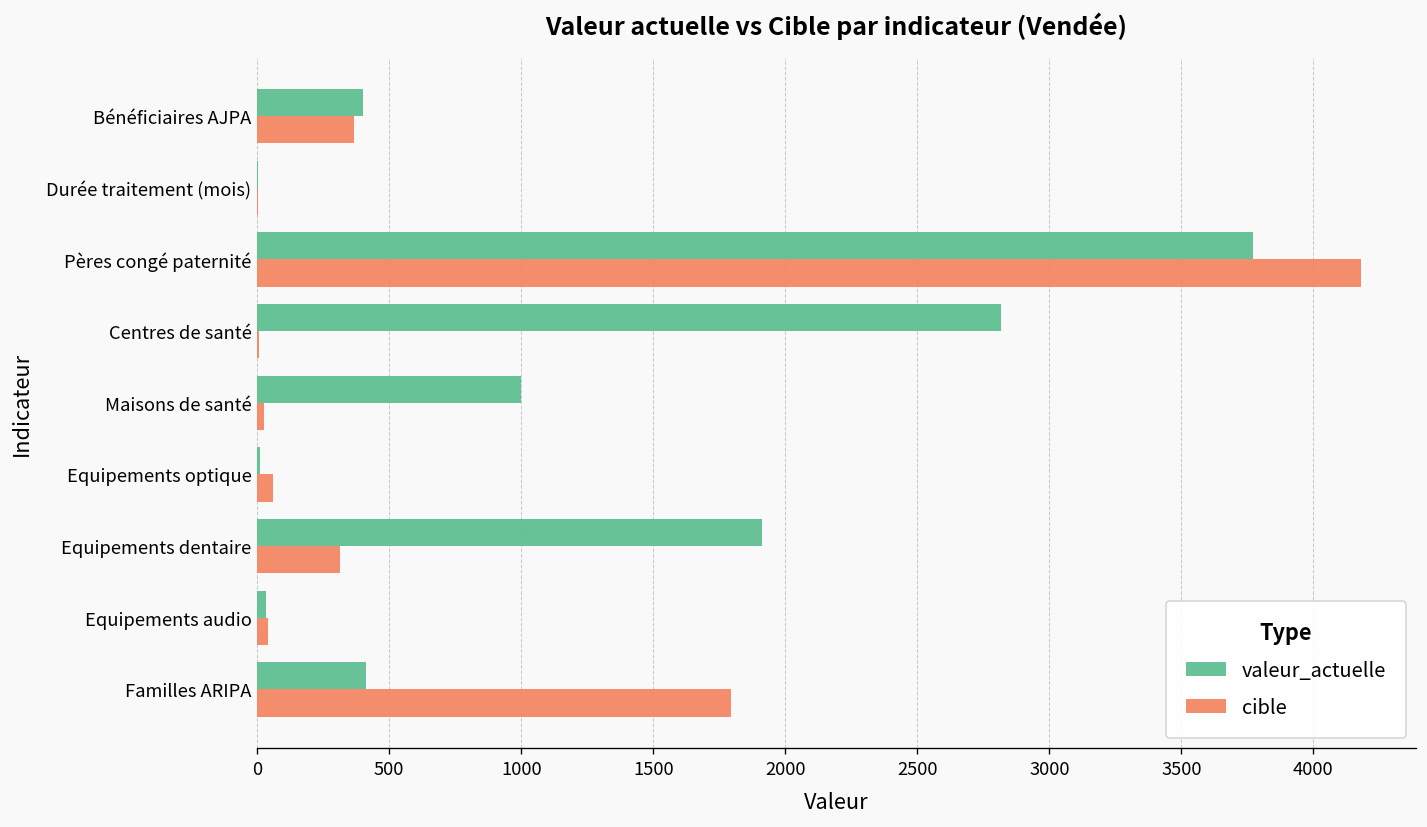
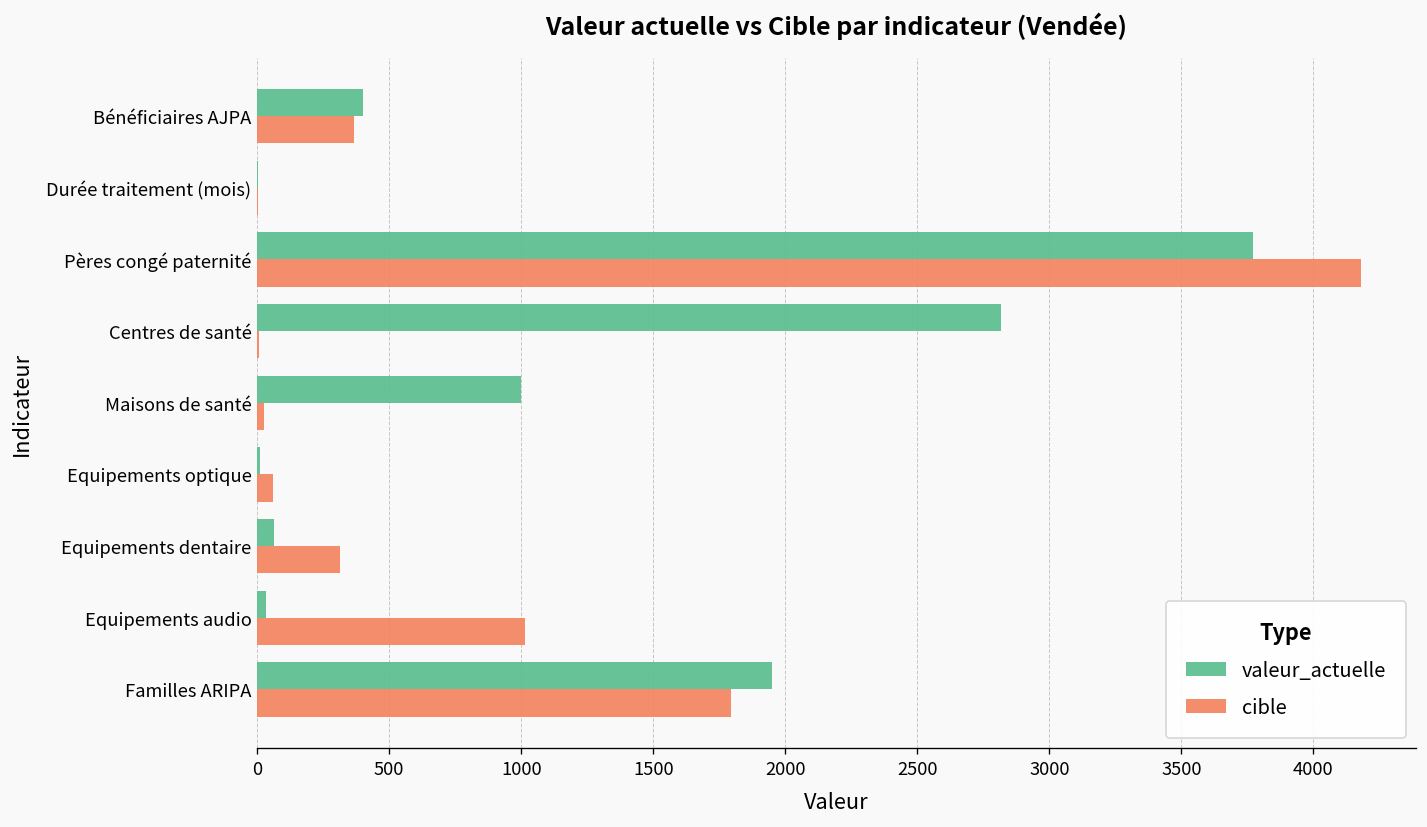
valeur_actuelle, Equipements dentaire: 1910 -> 60
cible, Equipements audio: 40 -> 1010
valeur_actuelle, Familles ARIPA: 410 -> 1950
